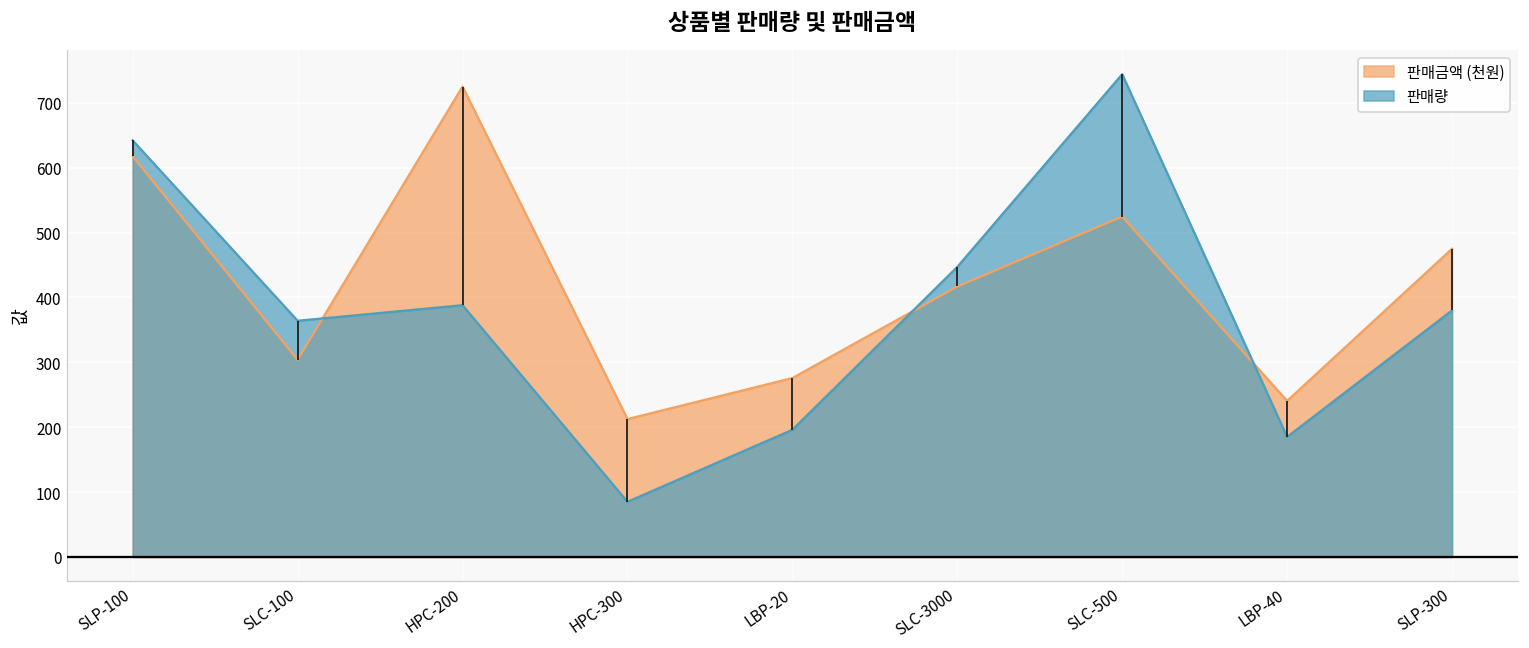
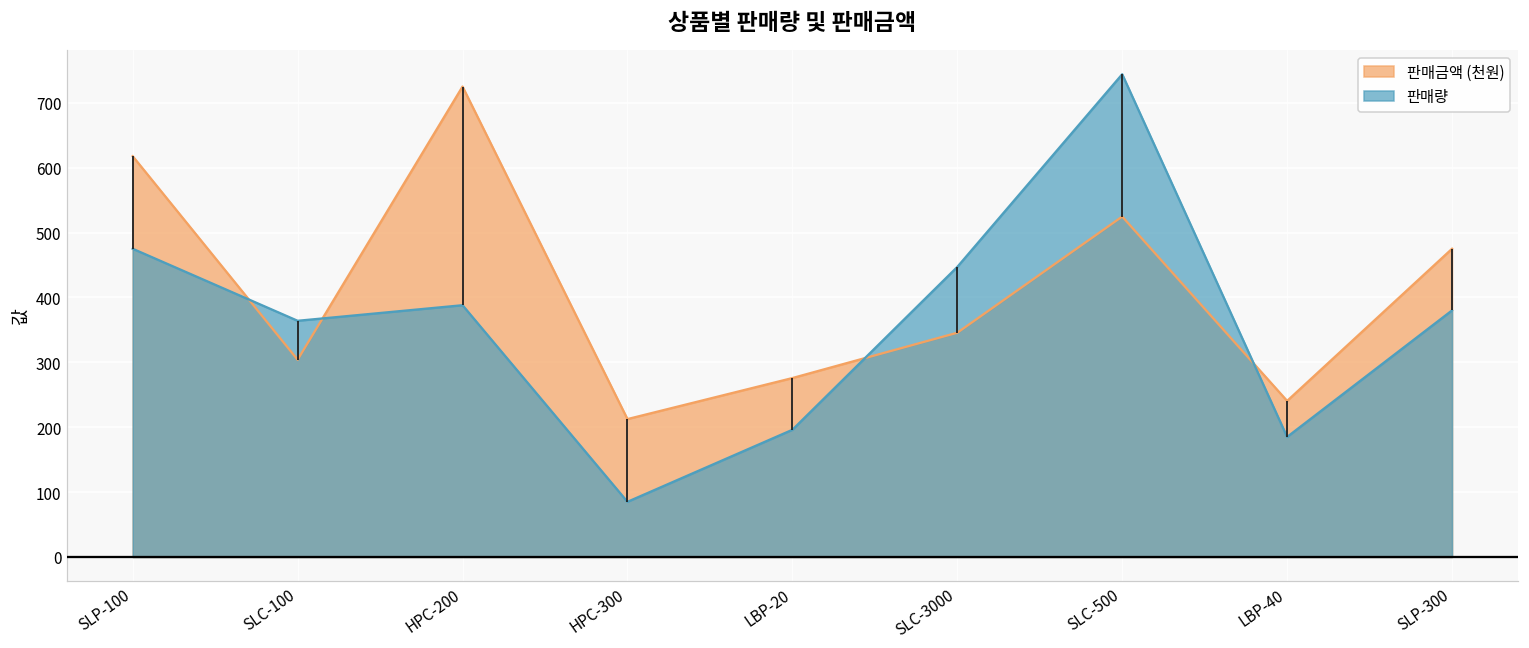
판매량, SLP-100: 640 -> 480
판매금액 (천원), SLC-3000: 420 -> 350
